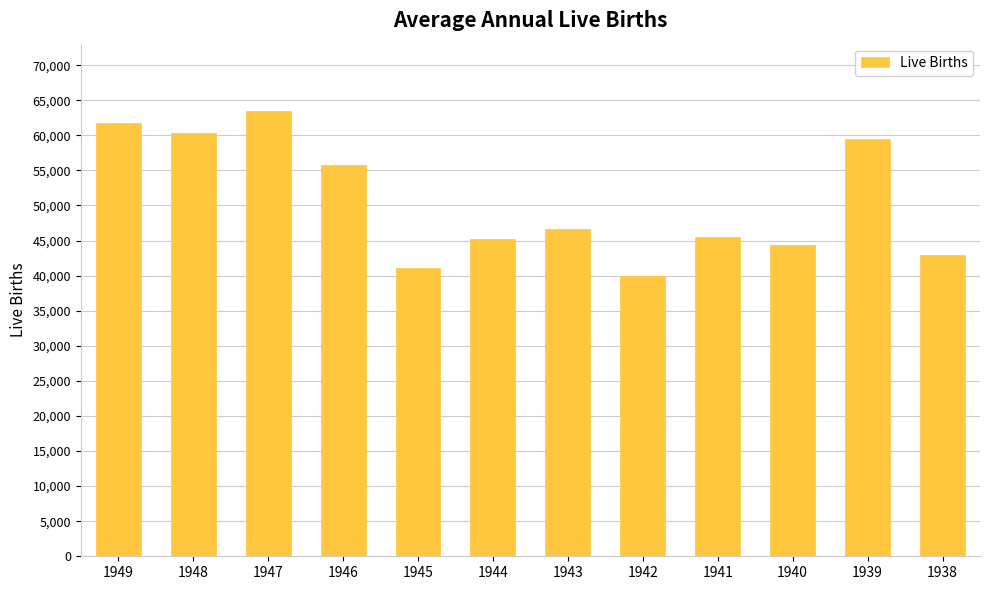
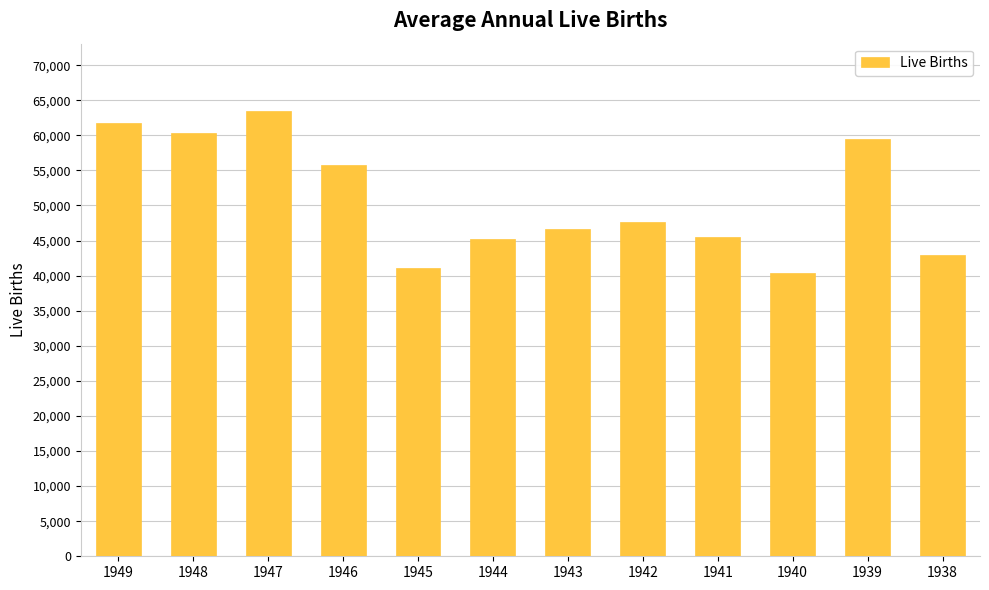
1942: 40,000 -> 48,000
1940: 44,000 -> 40,000
